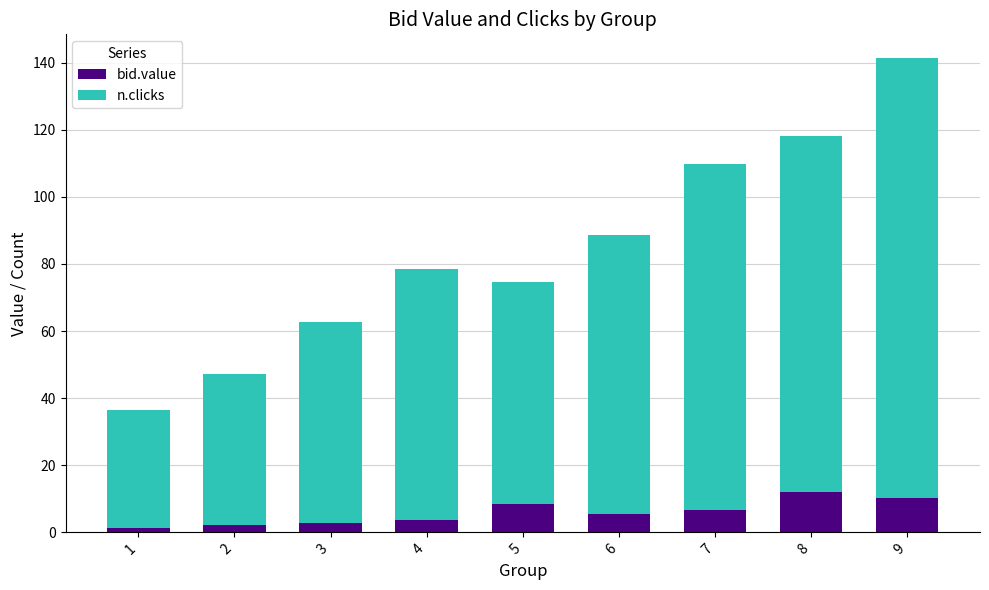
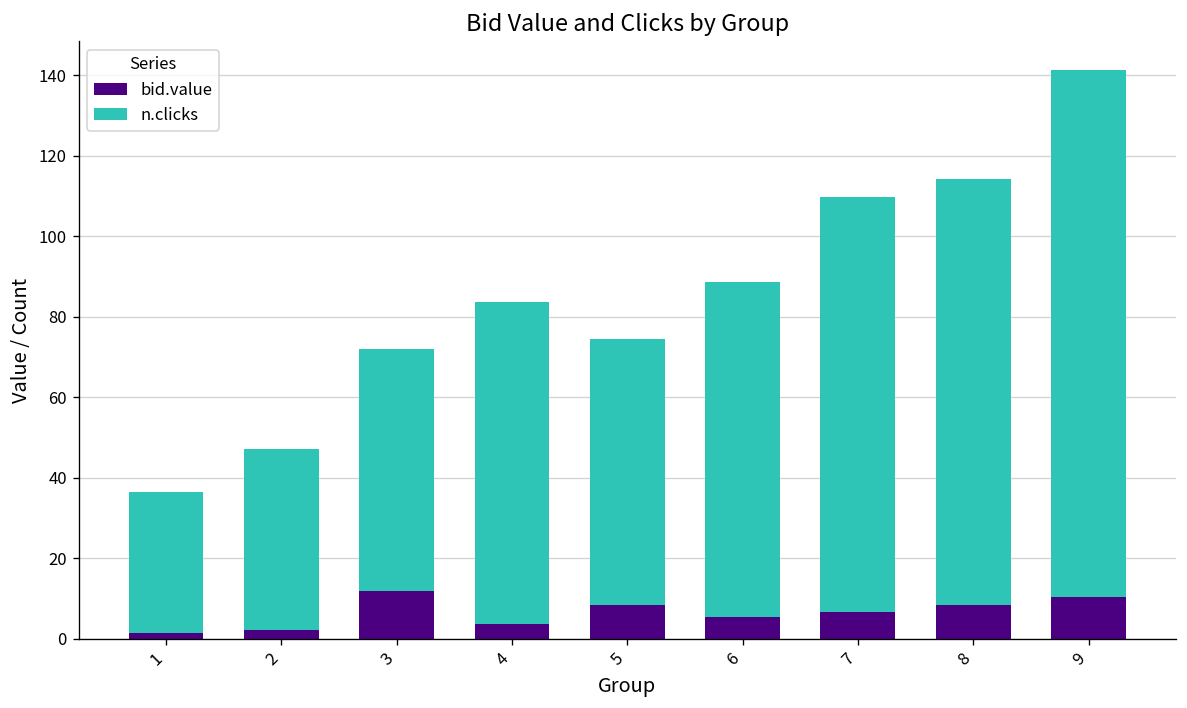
bid.value, 3: 3 -> 12
n.clicks, 4: 75 -> 80
bid.value, 8: 12 -> 8
